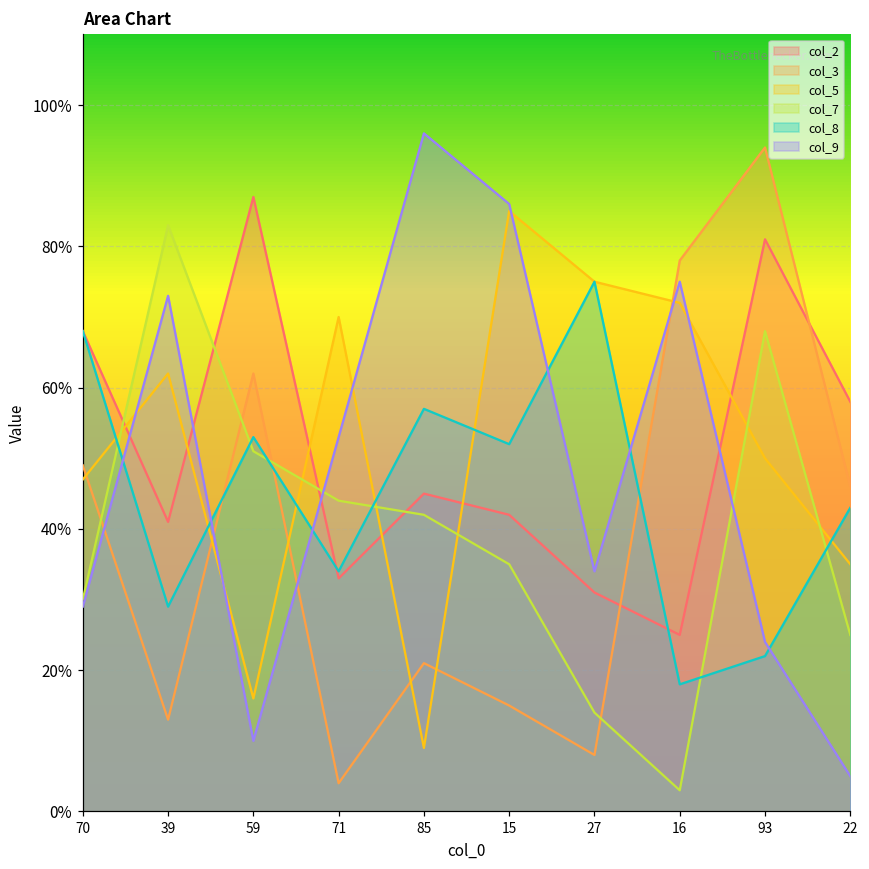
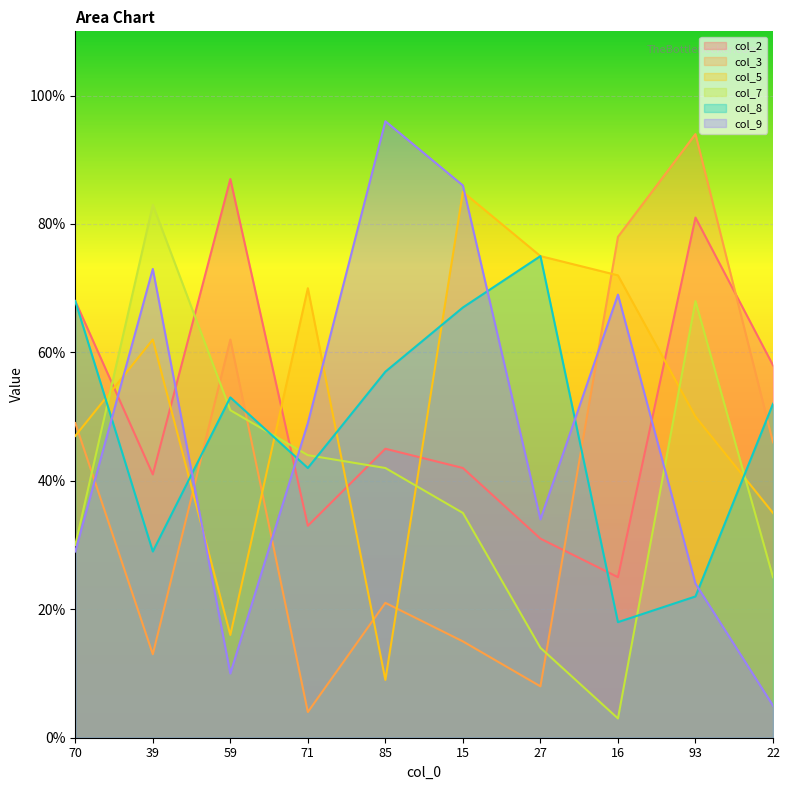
col_8, 71: 34% -> 42%
col_9, 71: 53% -> 49%
col_8, 15: 52% -> 67%
col_9, 16: 75% -> 69%
col_8, 22: 43% -> 52%
